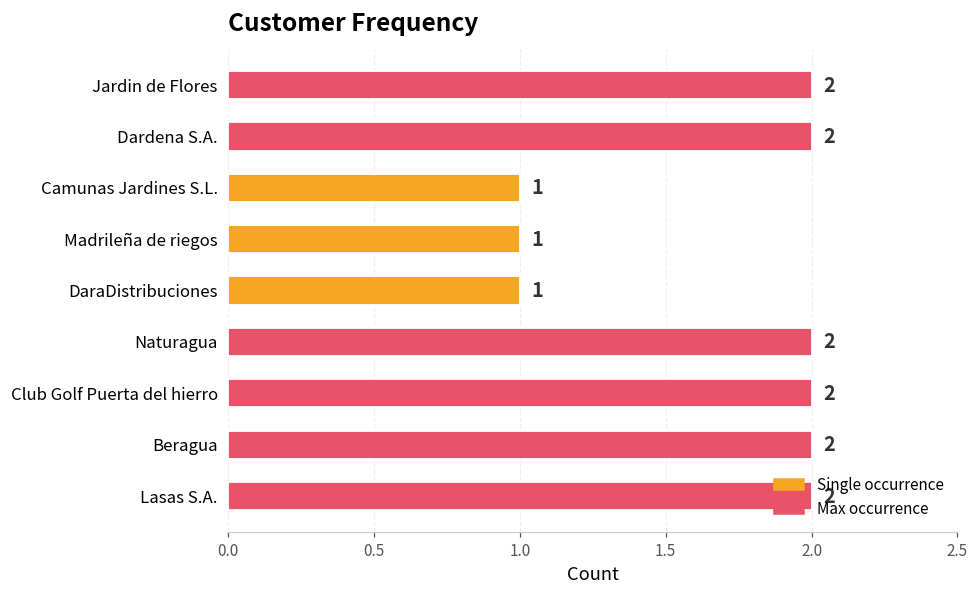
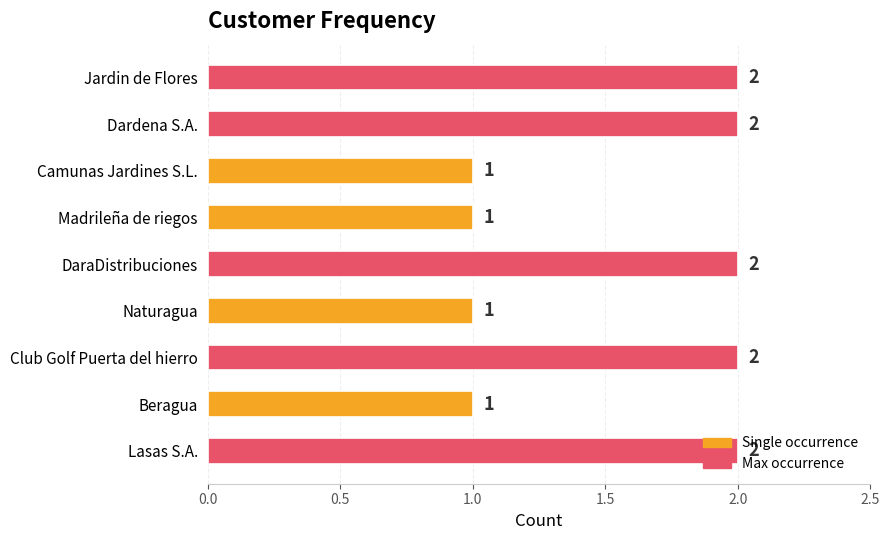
DaraDistribuciones: 1 -> 2
Naturagua: 2 -> 1
Beragua: 2 -> 1
